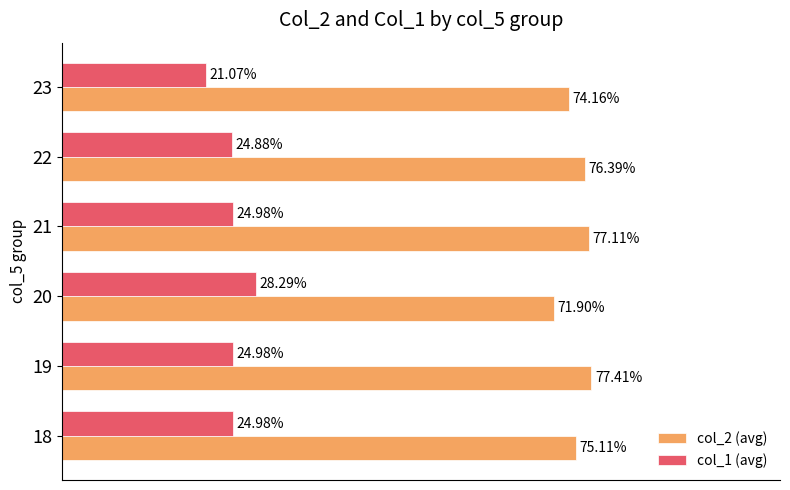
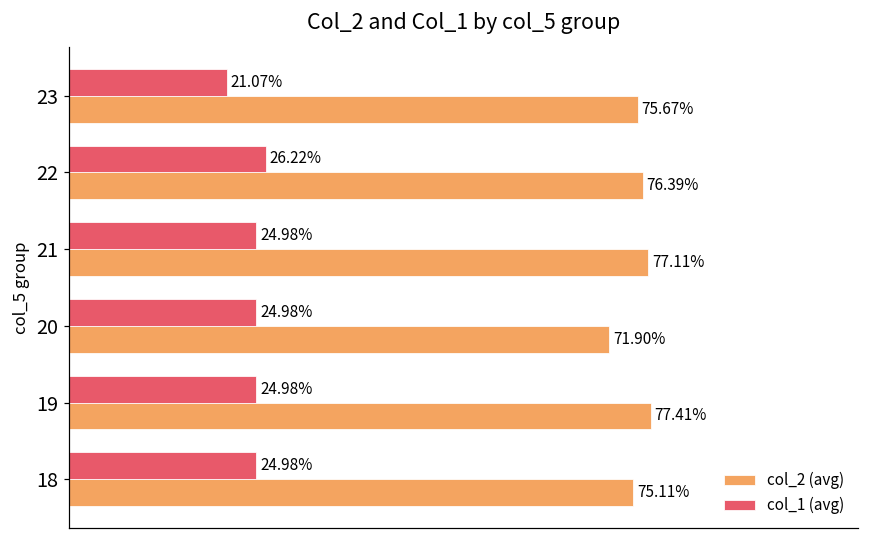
col_2 (avg), 23: 74.16% -> 75.67%
col_1 (avg), 22: 24.88% -> 26.22%
col_1 (avg), 20: 28.29% -> 24.98%
